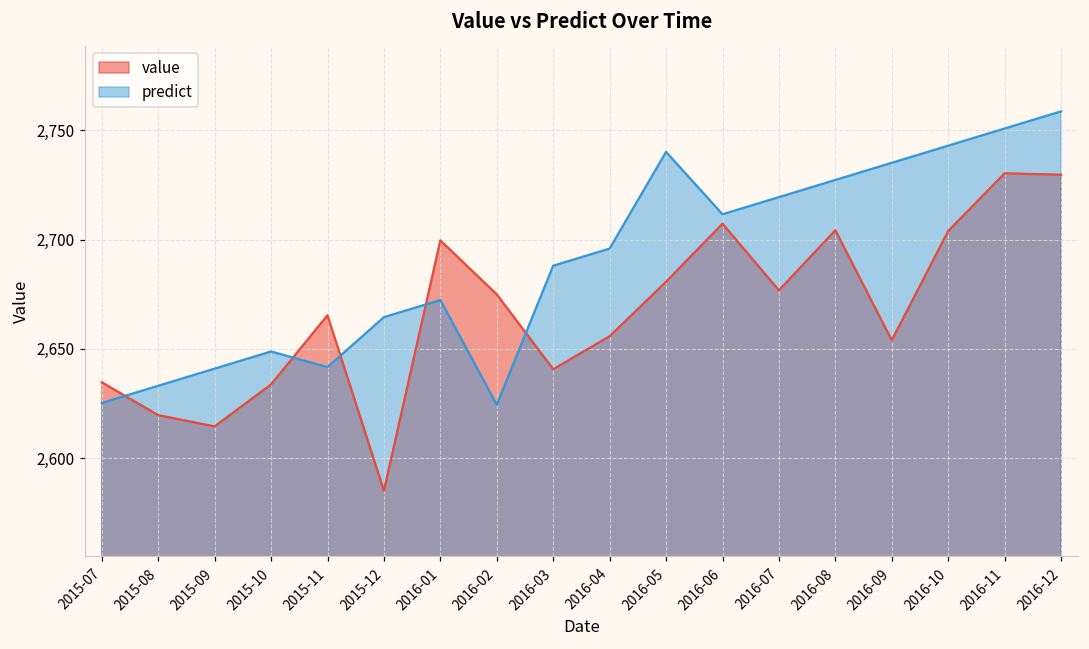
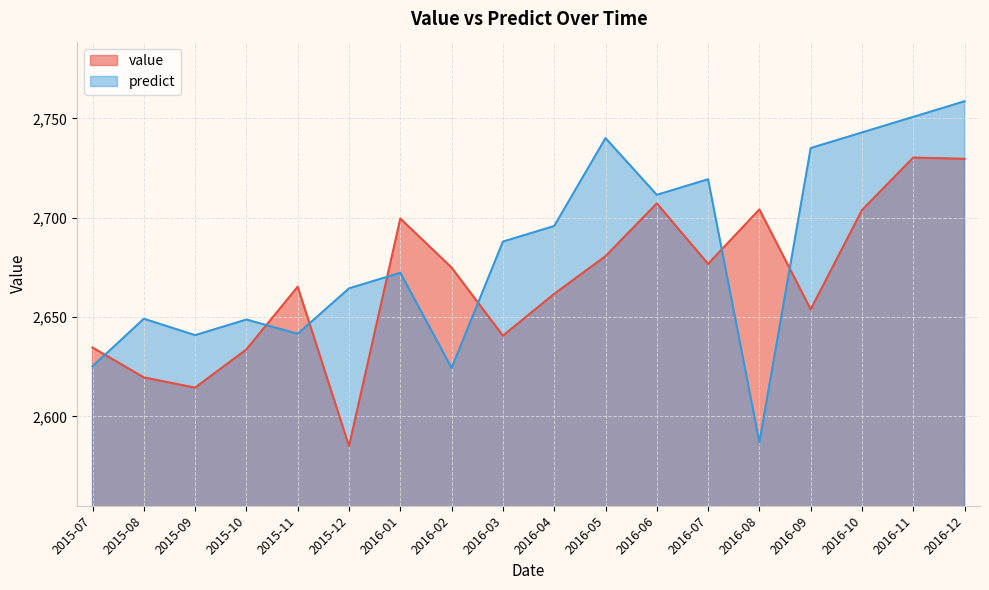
predict, 2015-08: 2,633 -> 2,649
value, 2016-04: 2,656 -> 2,662
predict, 2016-08: 2,727 -> 2,587
